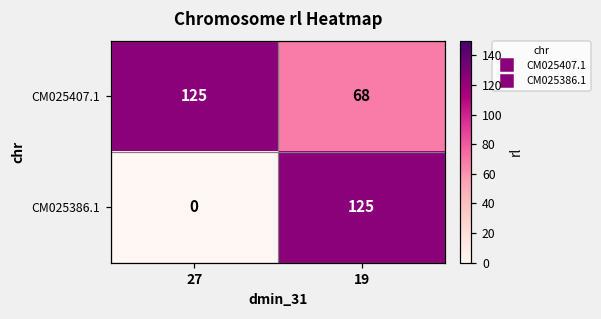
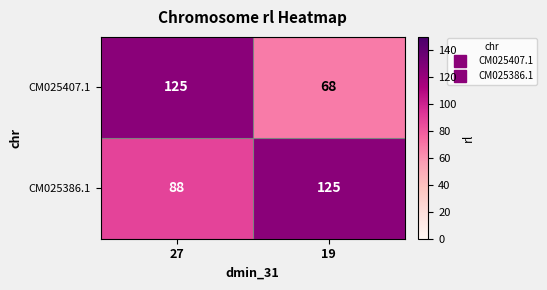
CM025386.1, 27: 0 -> 88
